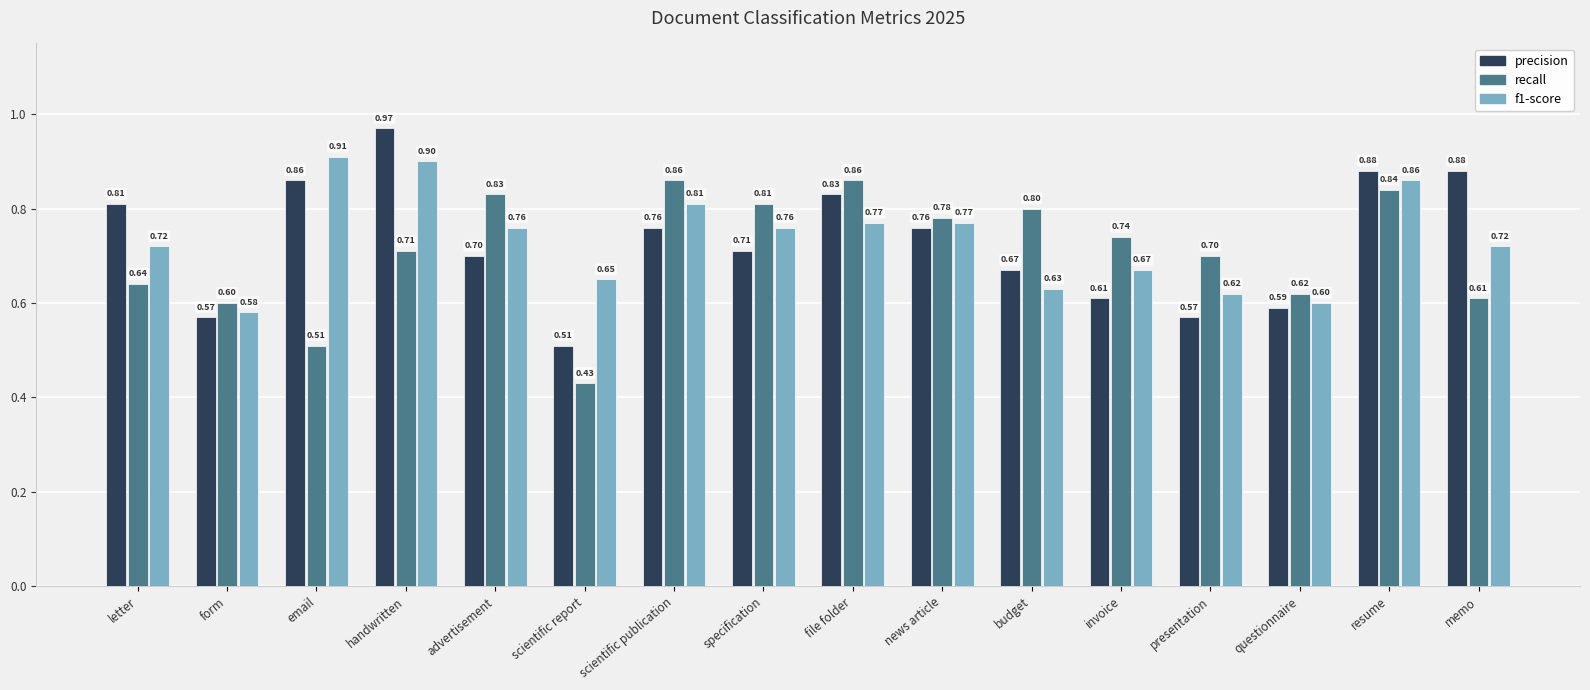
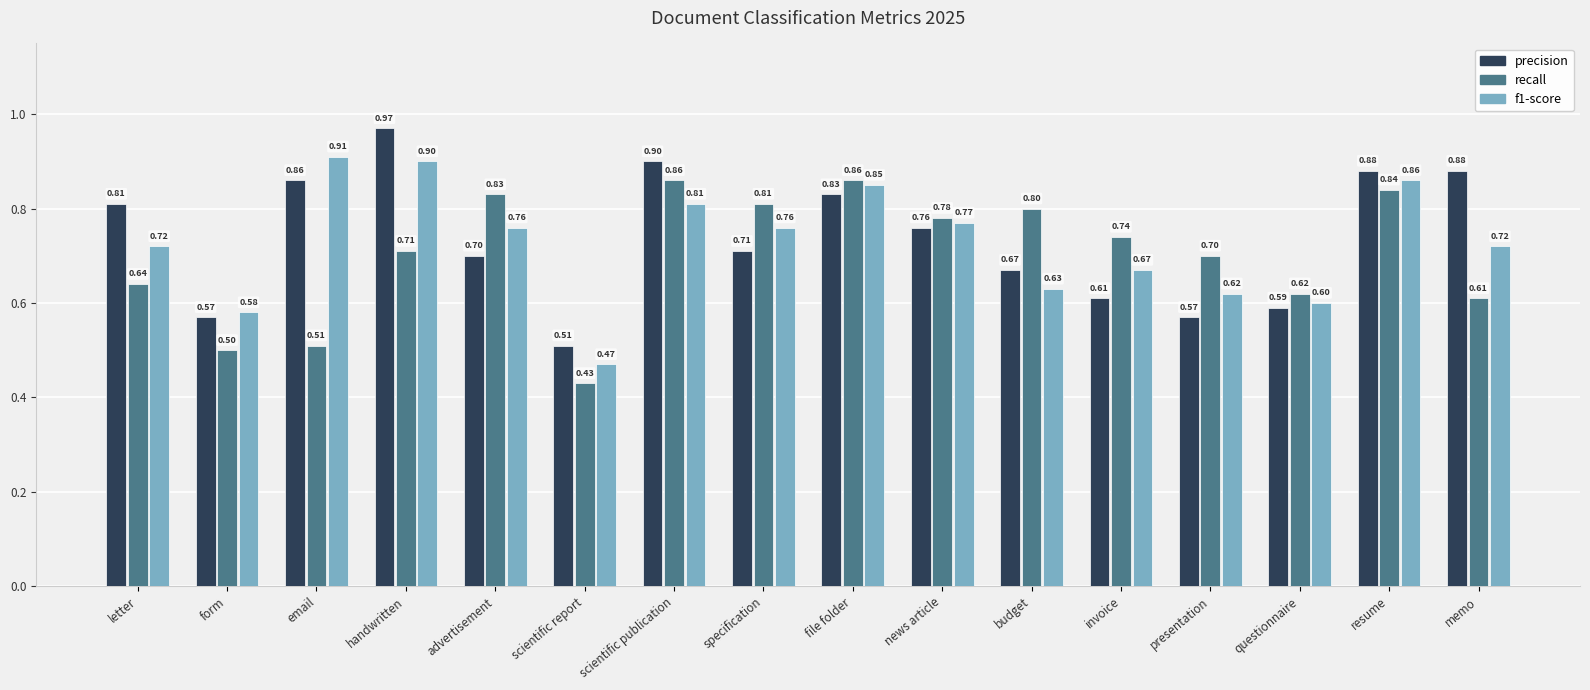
recall, form: 0.60 -> 0.50
f1-score, scientific report: 0.65 -> 0.47
precision, scientific publication: 0.76 -> 0.90
f1-score, file folder: 0.77 -> 0.85
